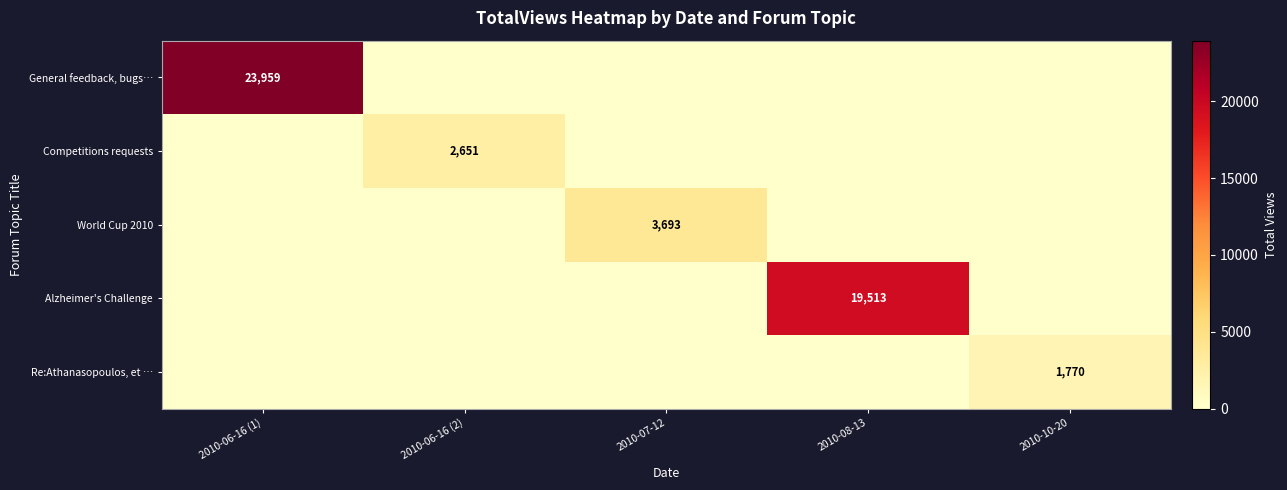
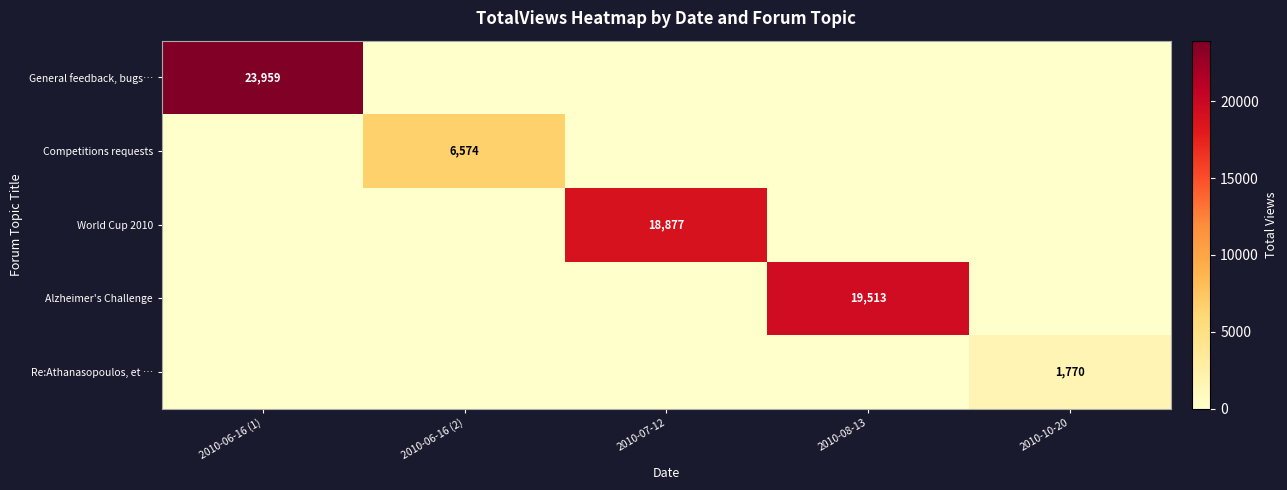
Competitions requests, 2010-06-16 (2): 2,651 -> 6,574
World Cup 2010, 2010-07-12: 3,693 -> 18,877
